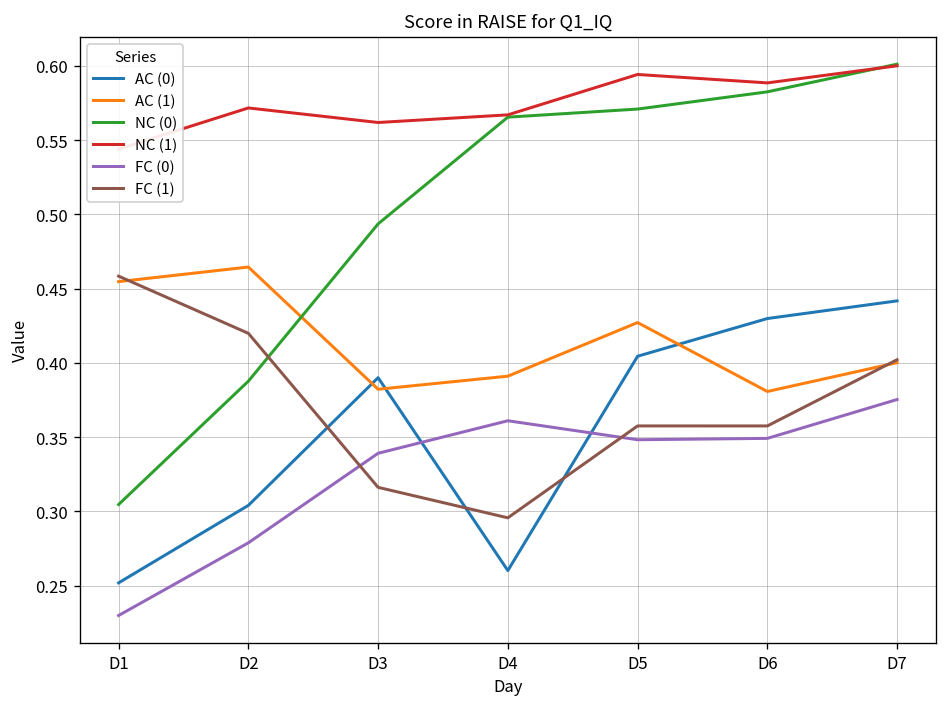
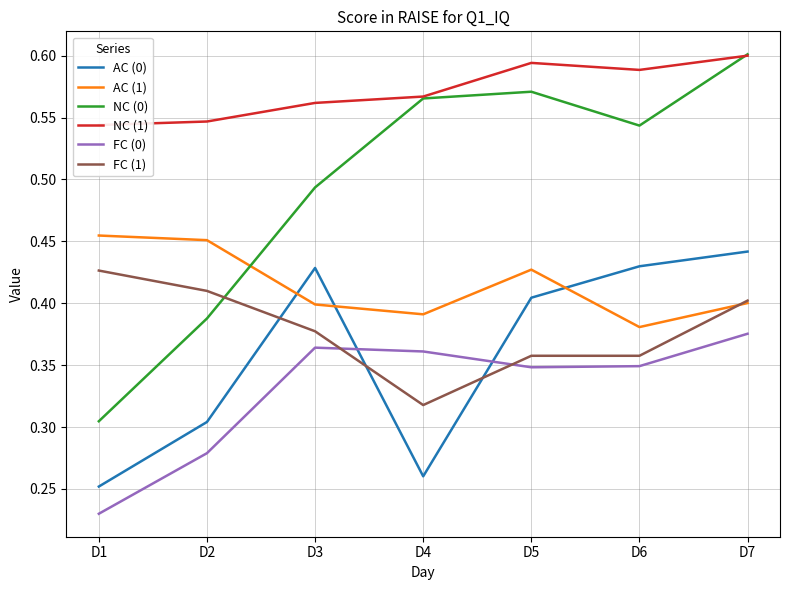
FC (1), D1: 0.458 -> 0.426
AC (1), D2: 0.465 -> 0.451
NC (1), D2: 0.572 -> 0.547
FC (1), D2: 0.420 -> 0.410
AC (0), D3: 0.390 -> 0.429
AC (1), D3: 0.382 -> 0.399
FC (0), D3: 0.339 -> 0.364
FC (1), D3: 0.316 -> 0.377
FC (1), D4: 0.296 -> 0.318
NC (0), D6: 0.582 -> 0.544
